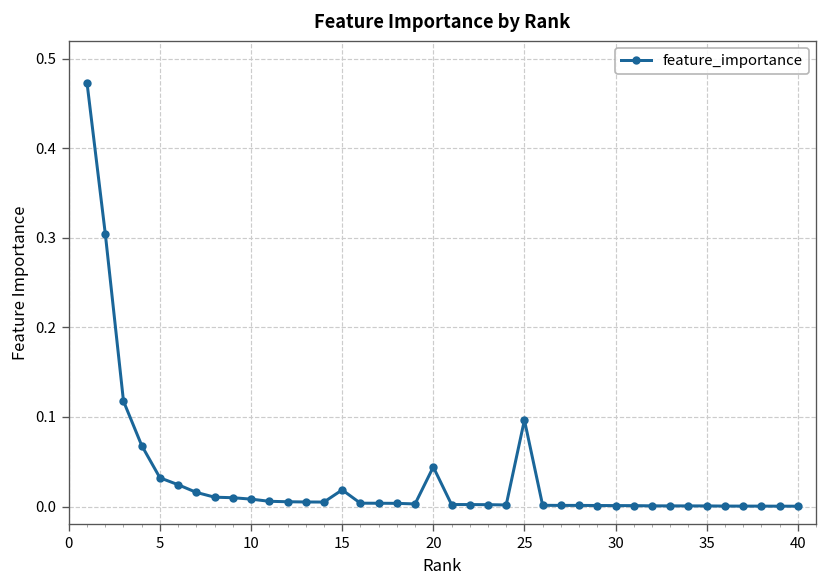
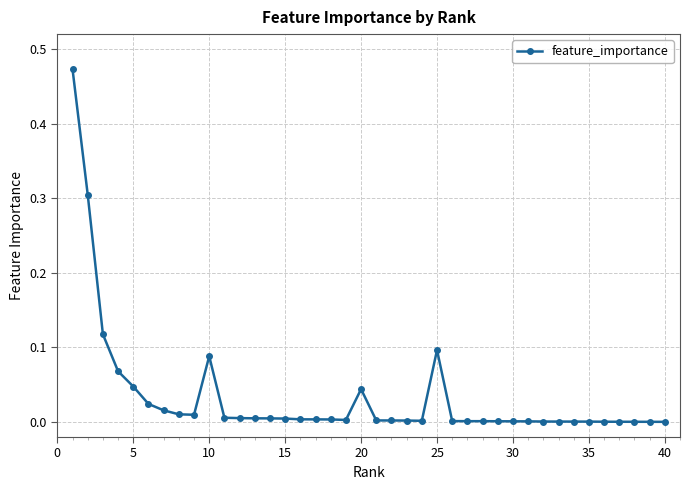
5: 0.03 -> 0.05
10: 0.01 -> 0.09
15: 0.02 -> 0.00
